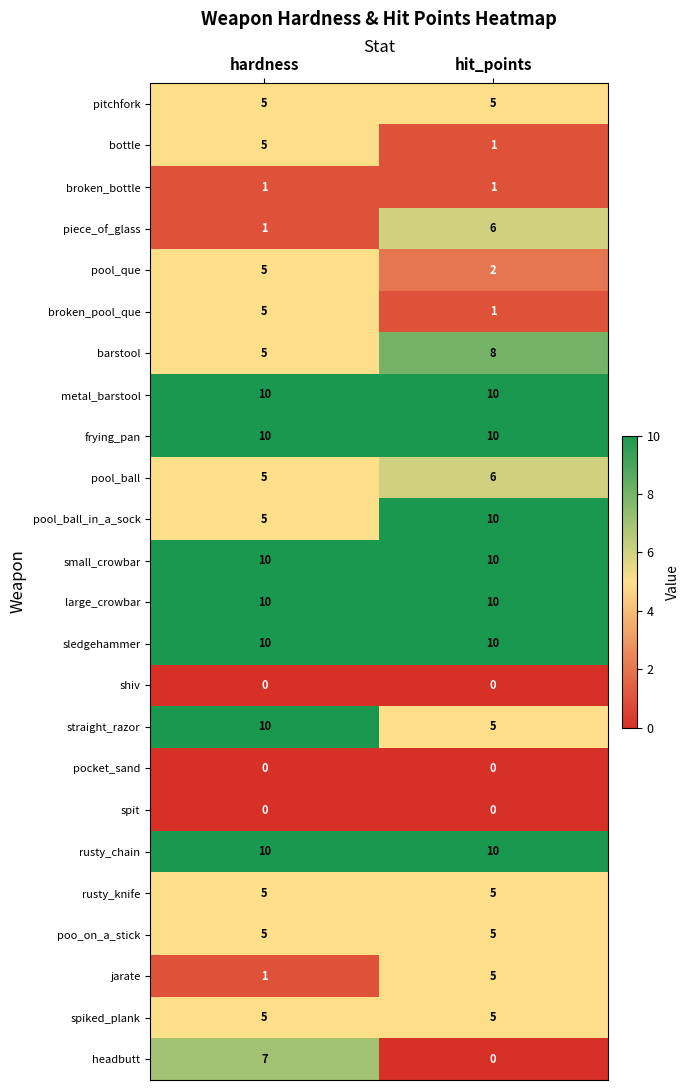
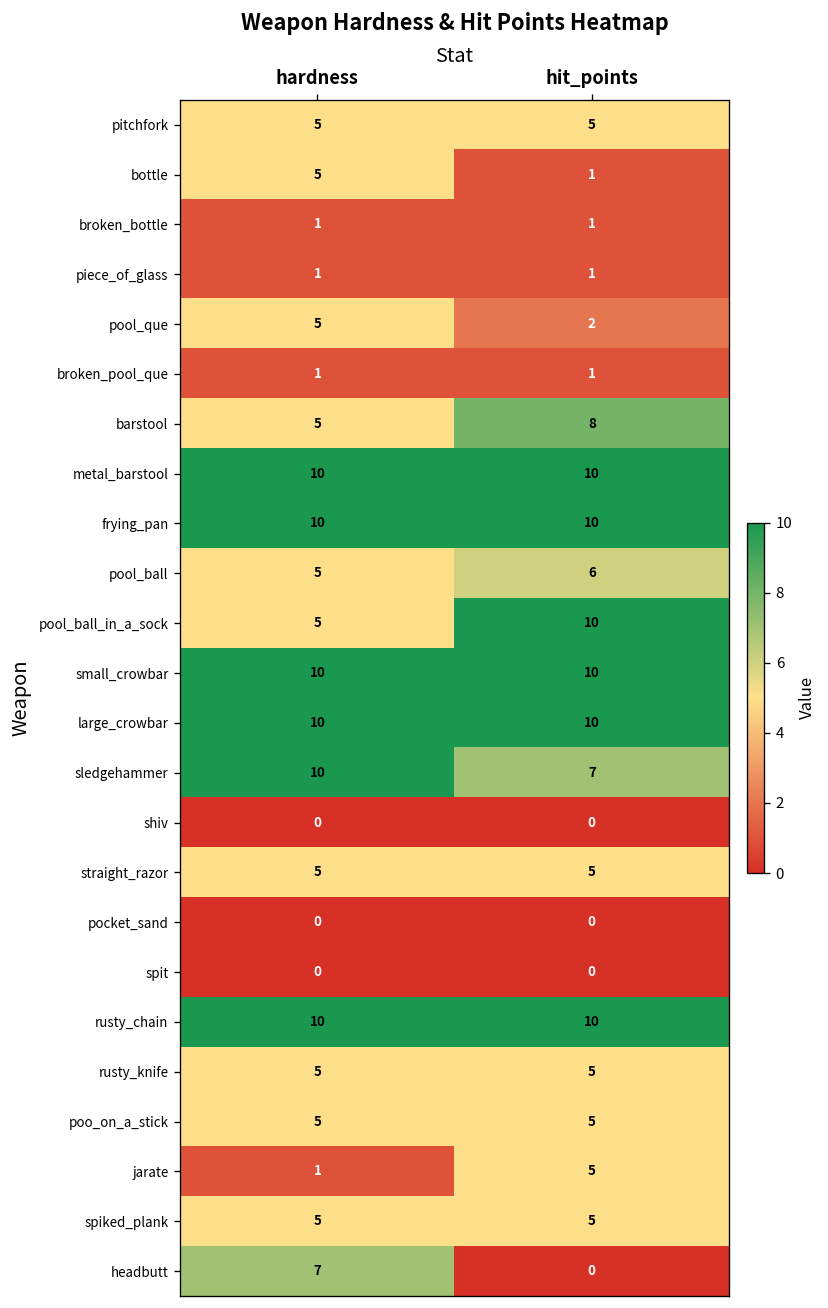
piece_of_glass, hit_points: 6 -> 1
broken_pool_que, hardness: 5 -> 1
sledgehammer, hit_points: 10 -> 7
straight_razor, hardness: 10 -> 5
